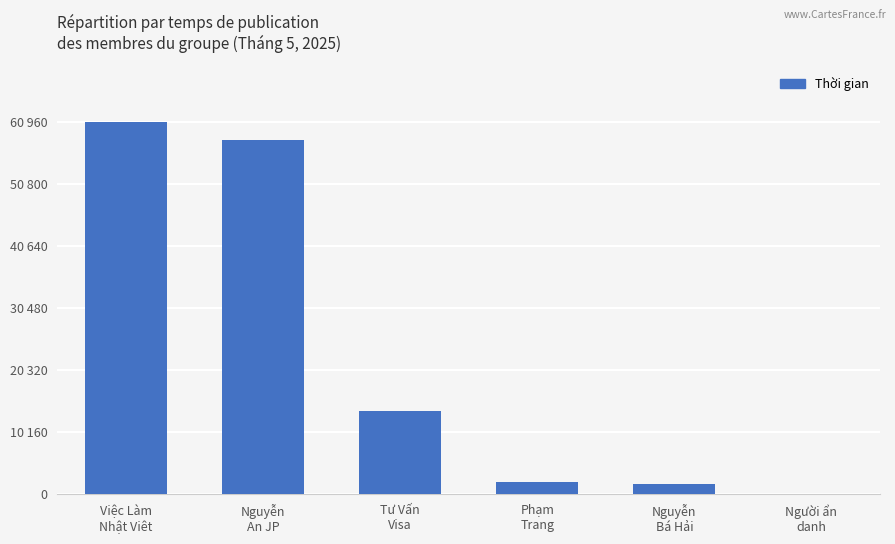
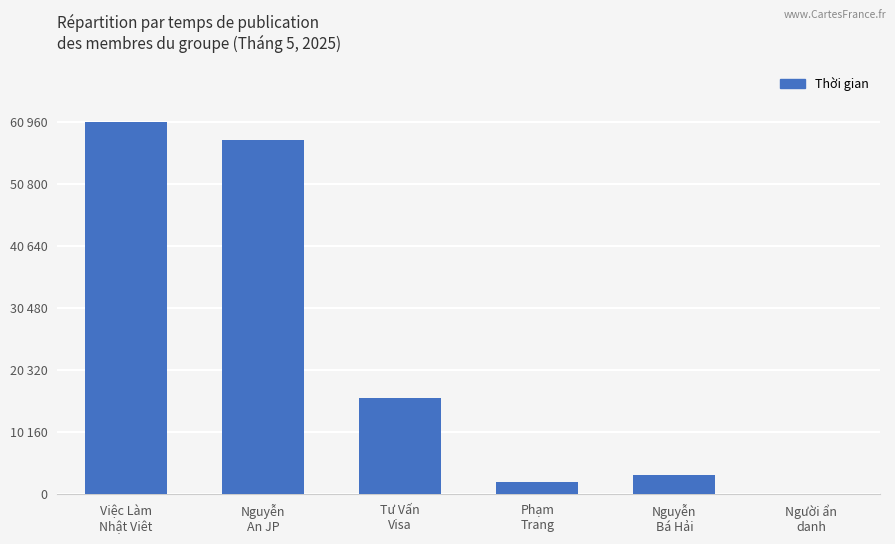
Tư Vấn Visa: 14000 -> 16000
Nguyễn Bá Hải: 2000 -> 3000
